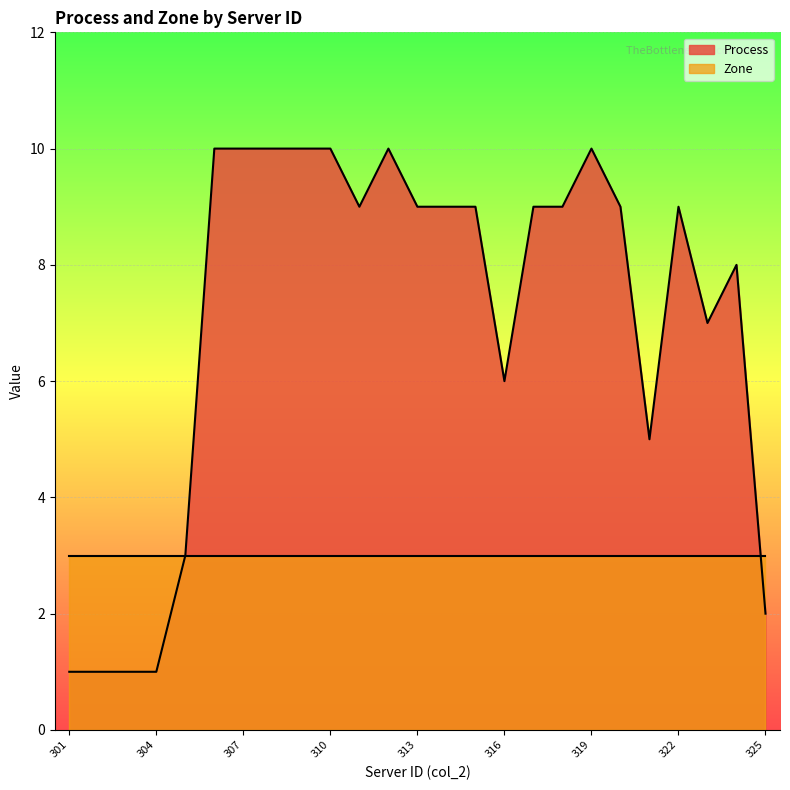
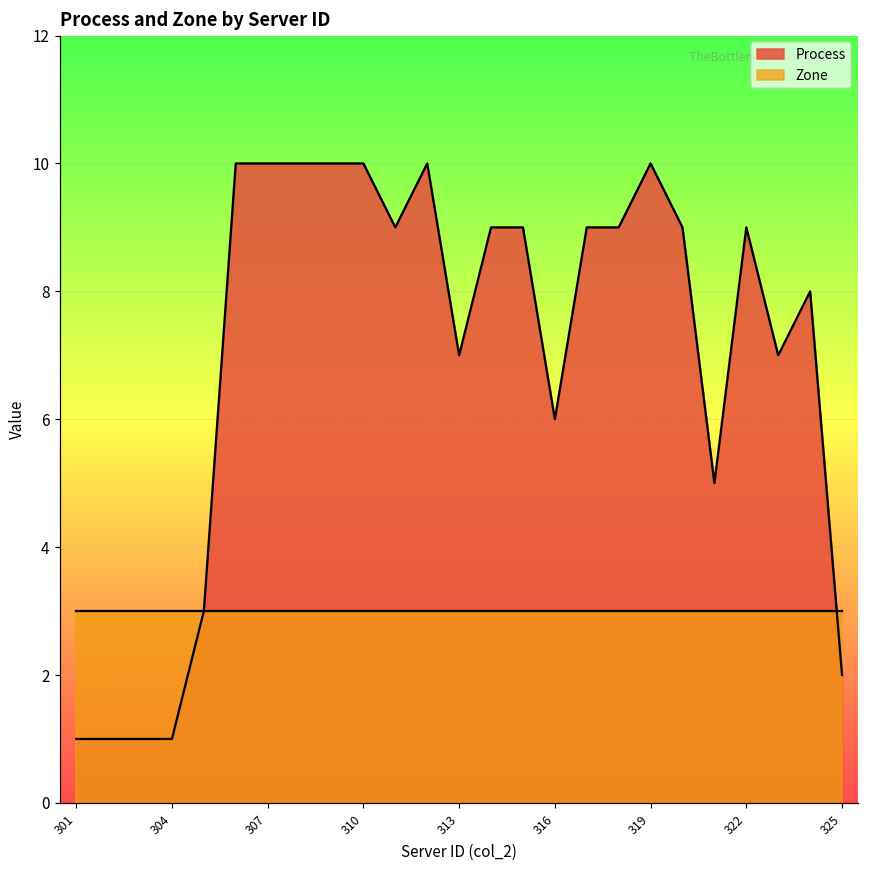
Process, 313: 9 -> 7
